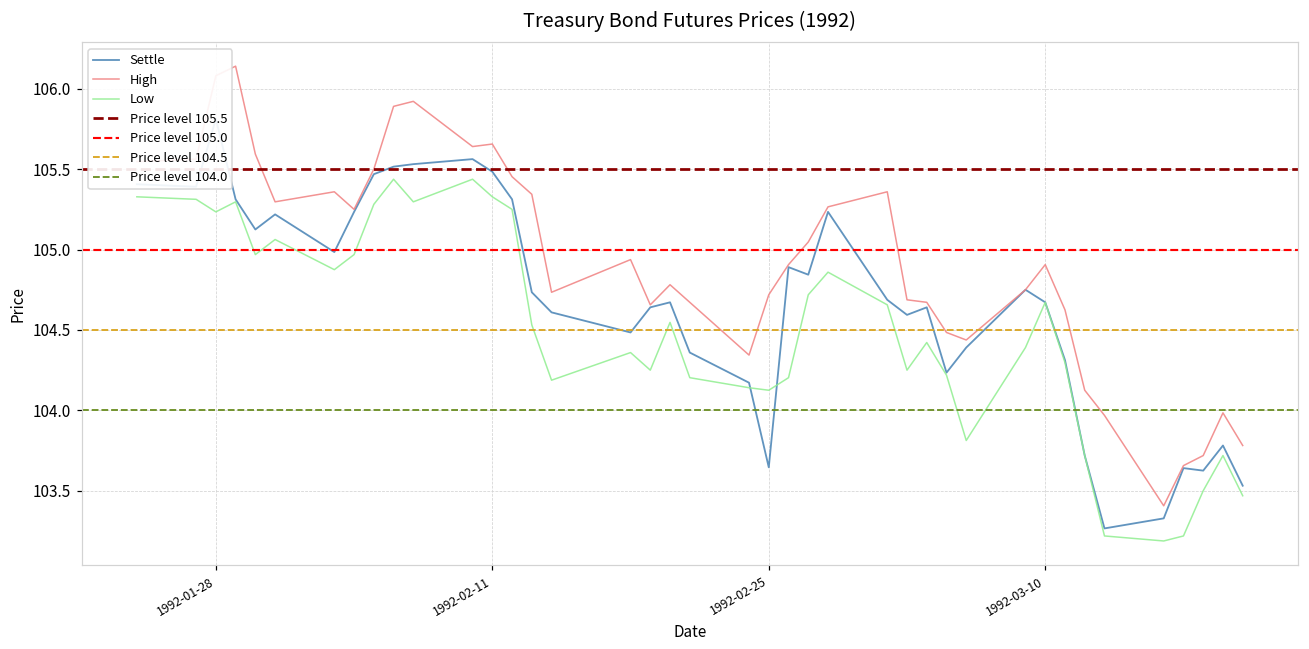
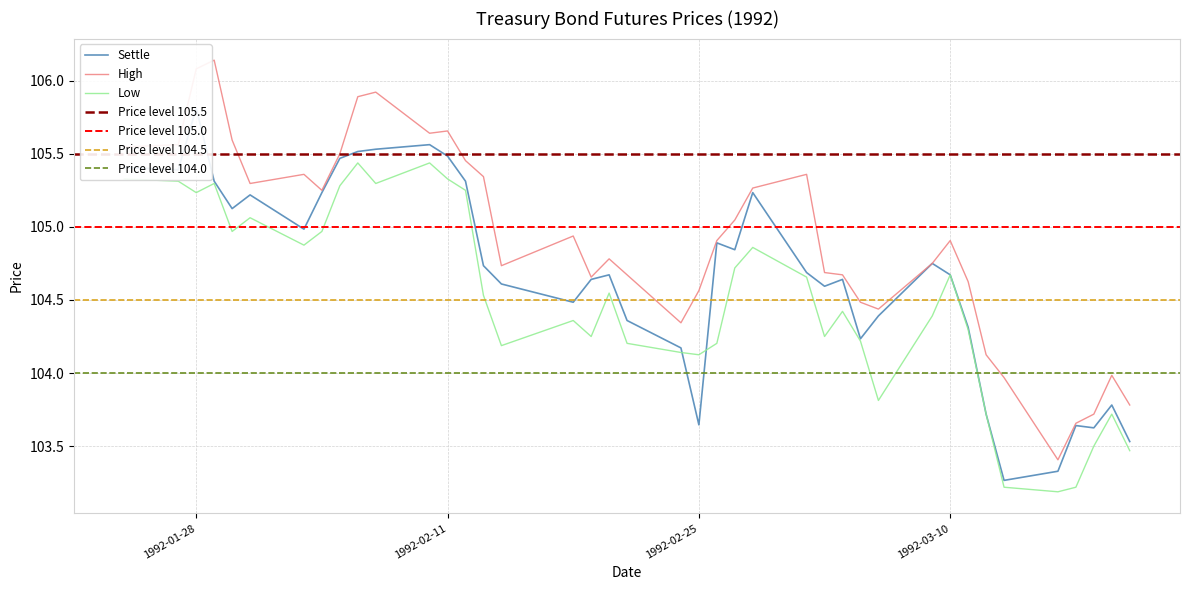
High, 1992-02-25: 104.72 -> 104.56
